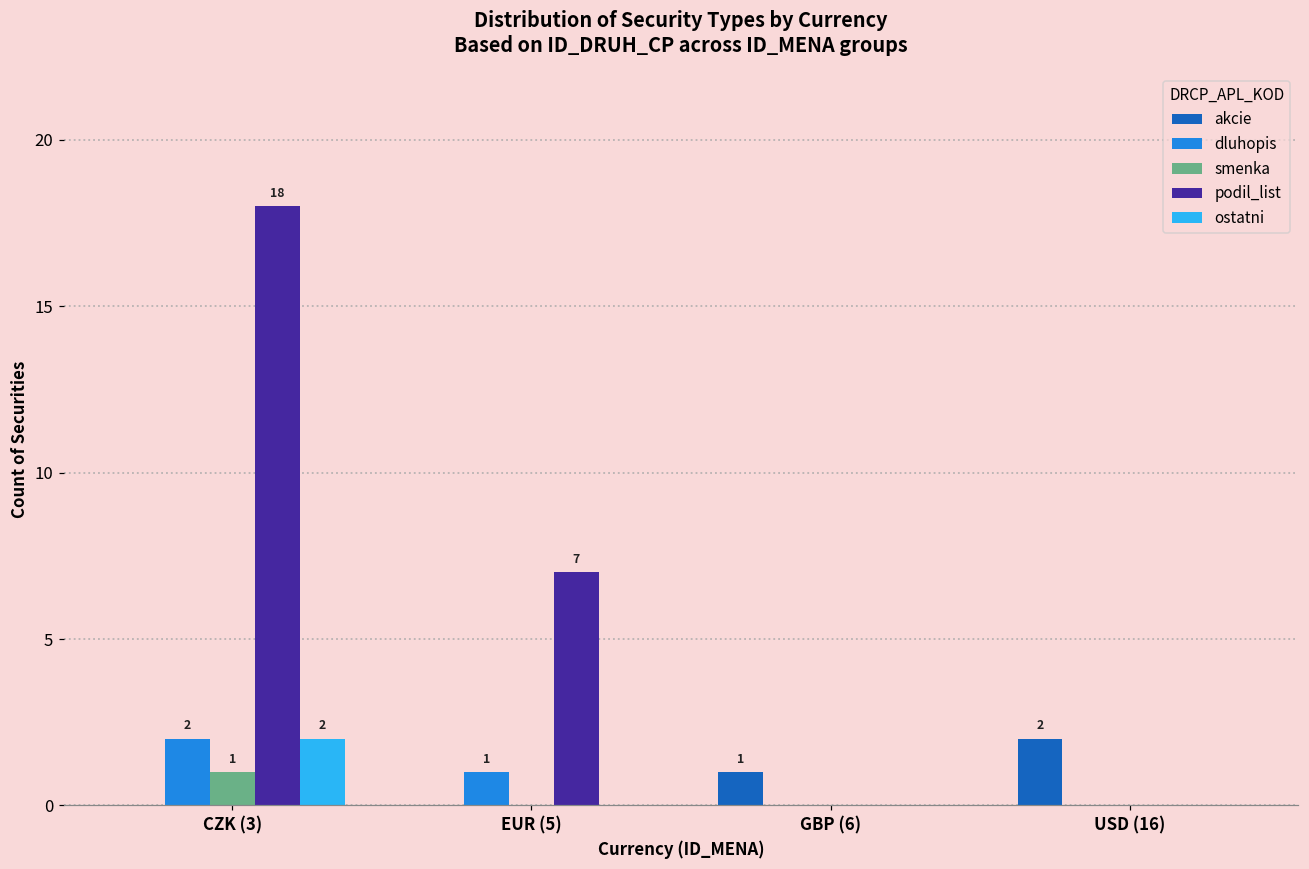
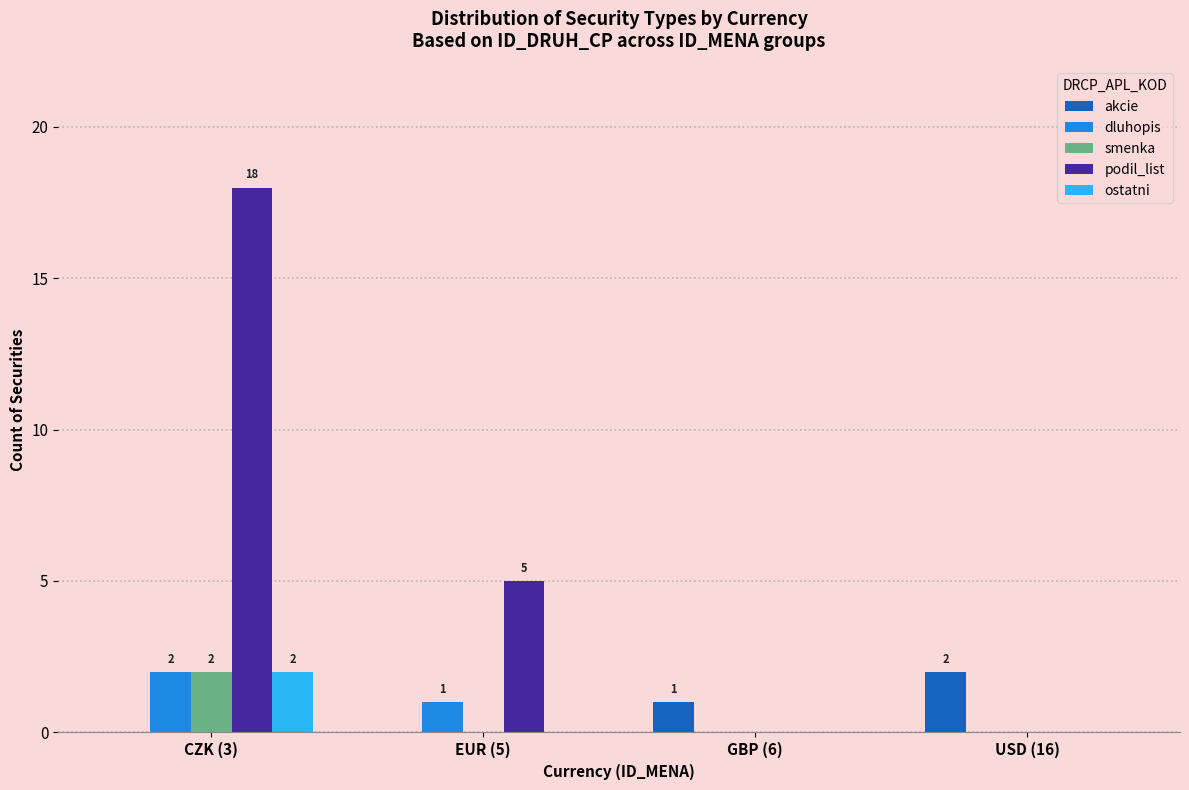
smenka, CZK (3): 1 -> 2
podil_list, EUR (5): 7 -> 5
